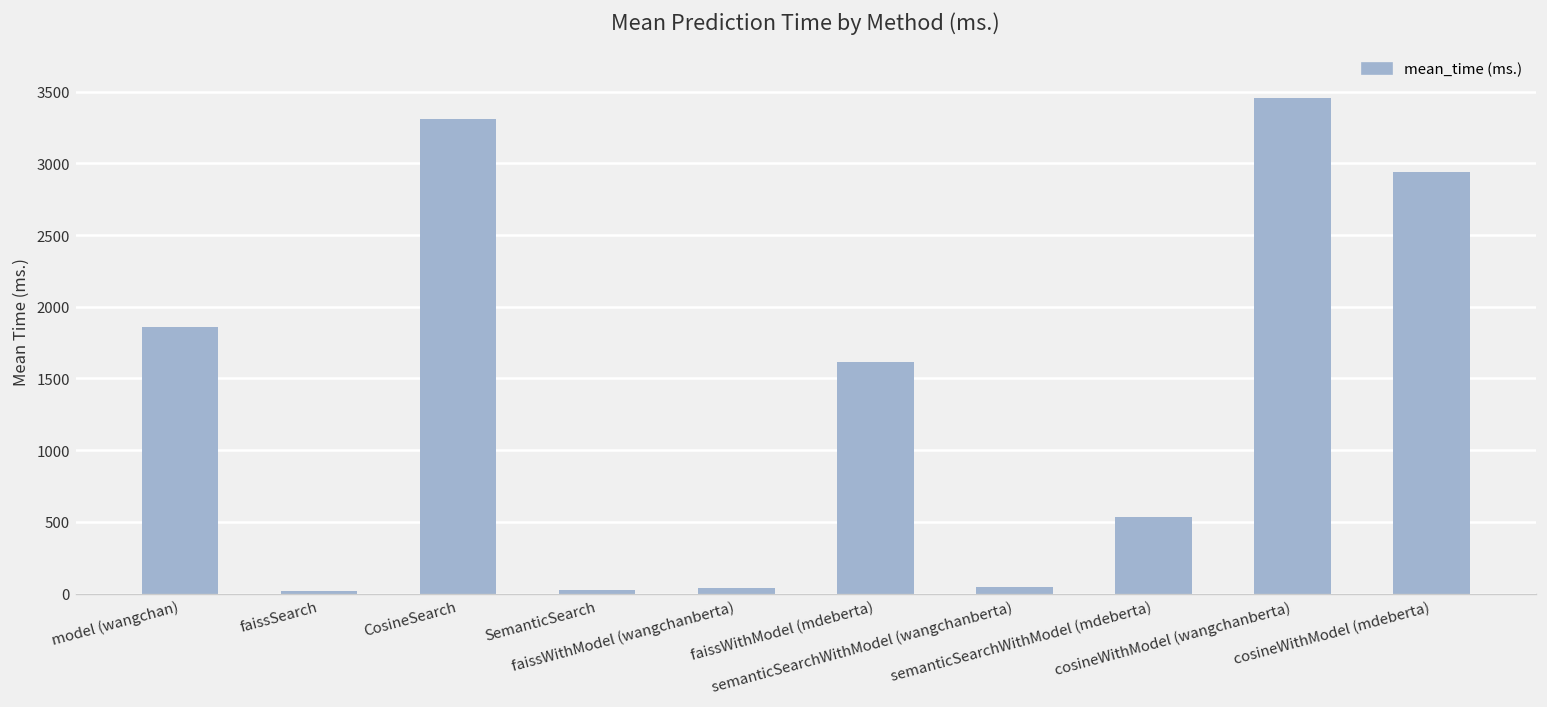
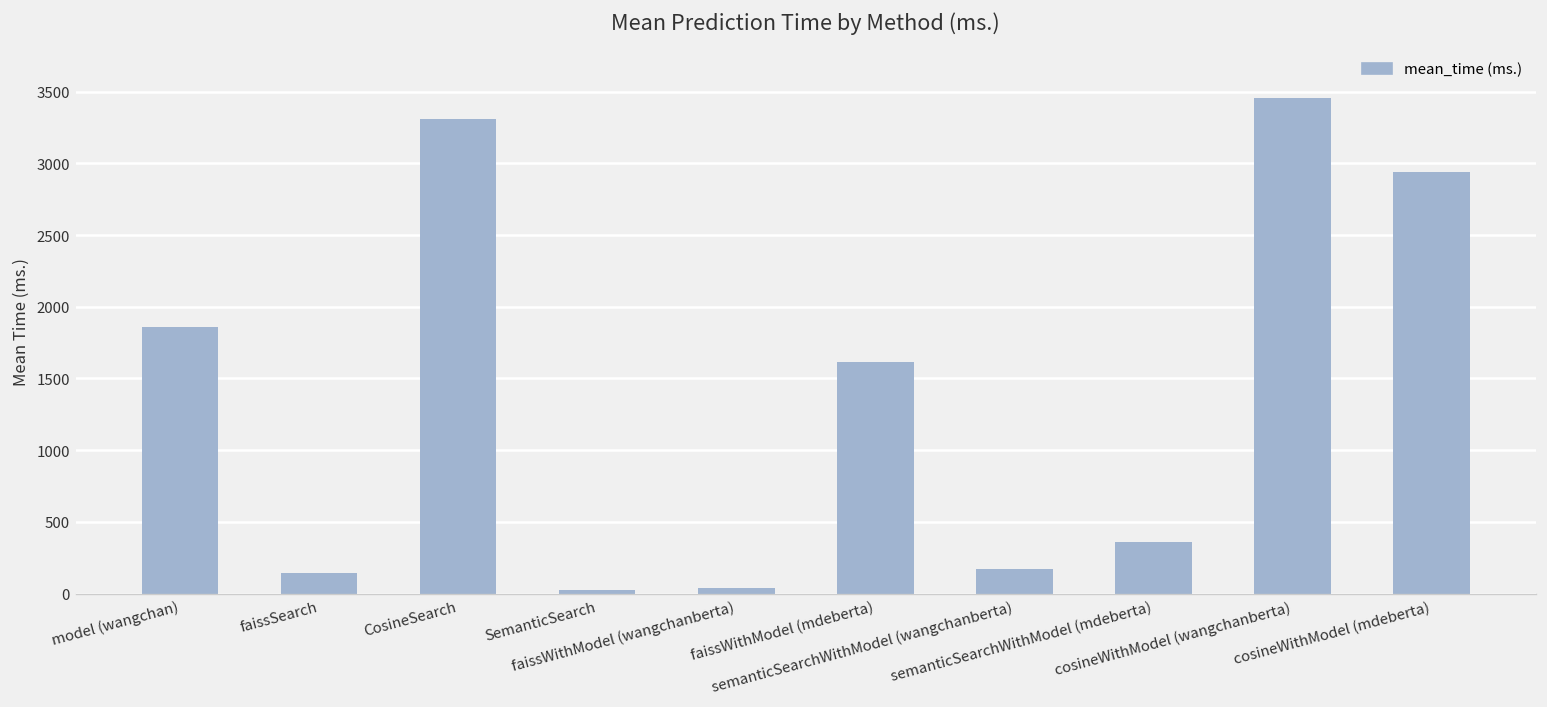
faissSearch: 20 -> 150
semanticSearchWithModel (wangchanberta): 40 -> 170
semanticSearchWithModel (mdeberta): 530 -> 360
